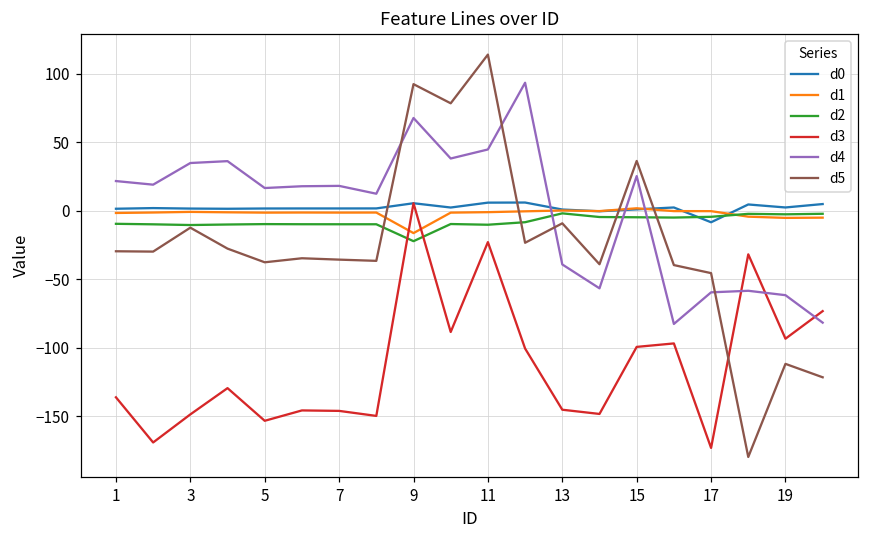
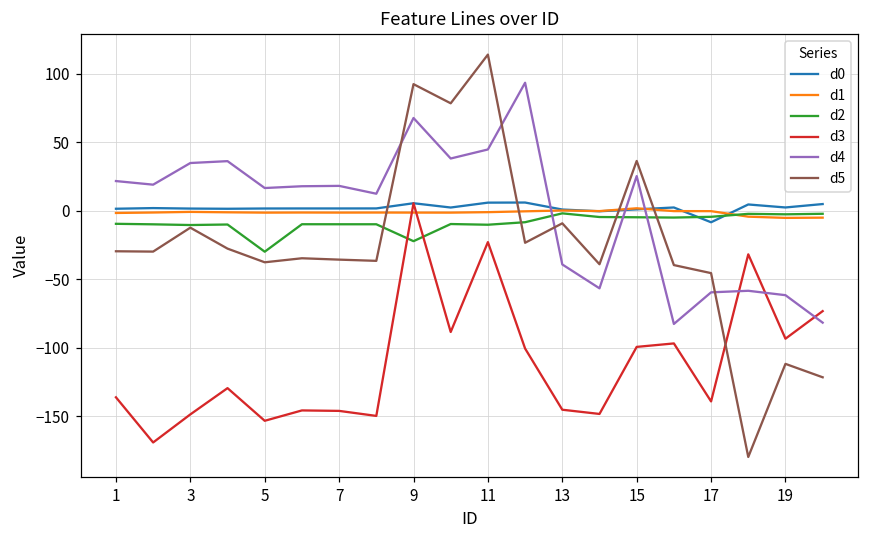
d2, 5: -10 -> -30
d1, 9: -16 -> -1
d3, 17: -173 -> -139
